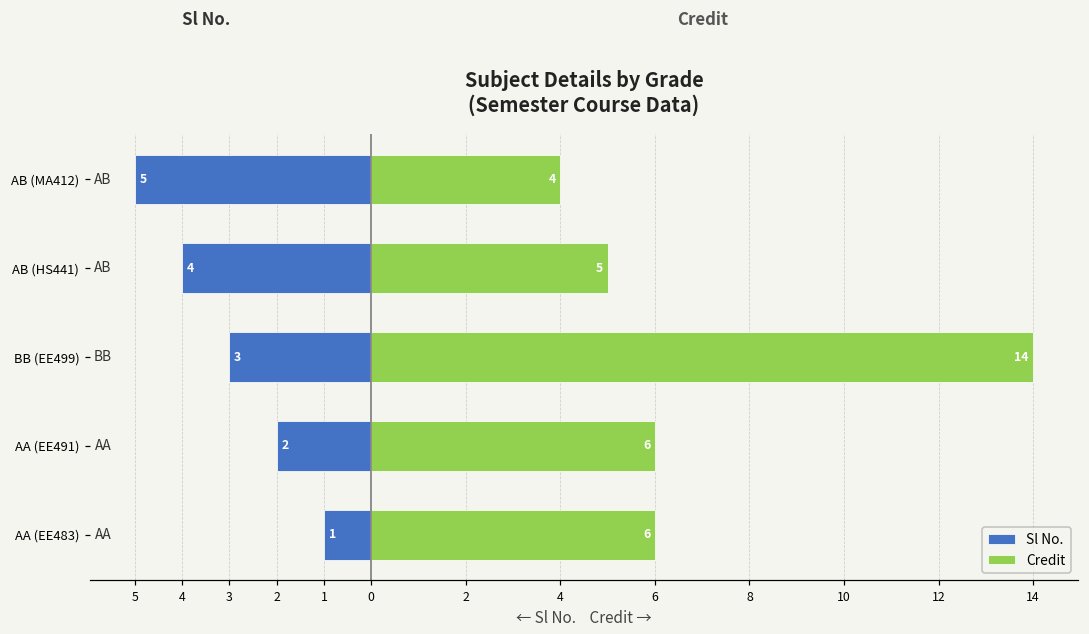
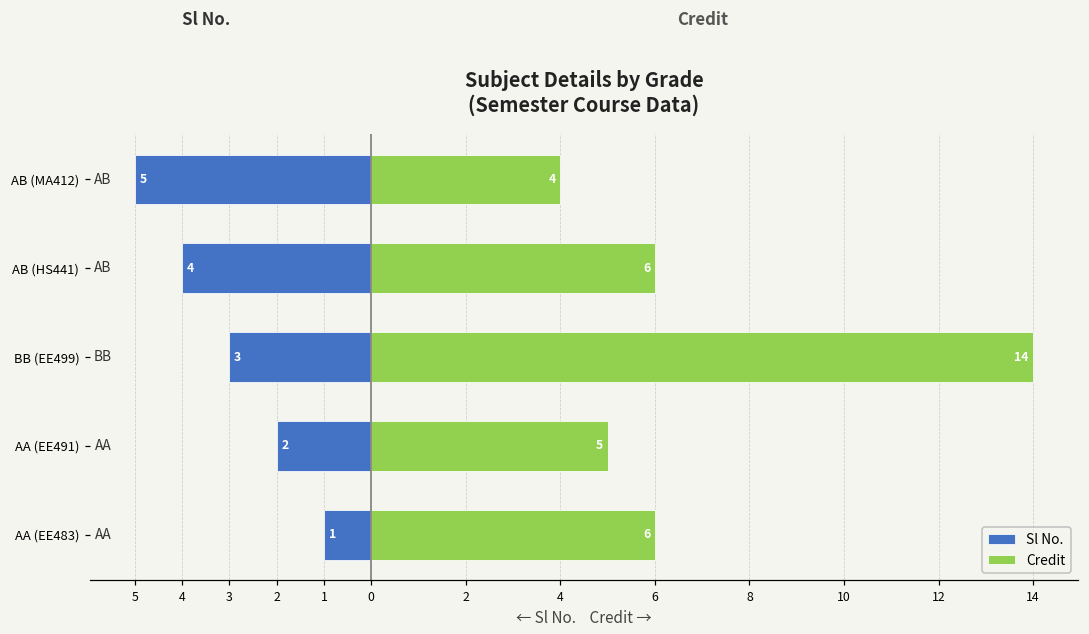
Credit, AB (HS441): 5 -> 6
Credit, AA (EE491): 6 -> 5
